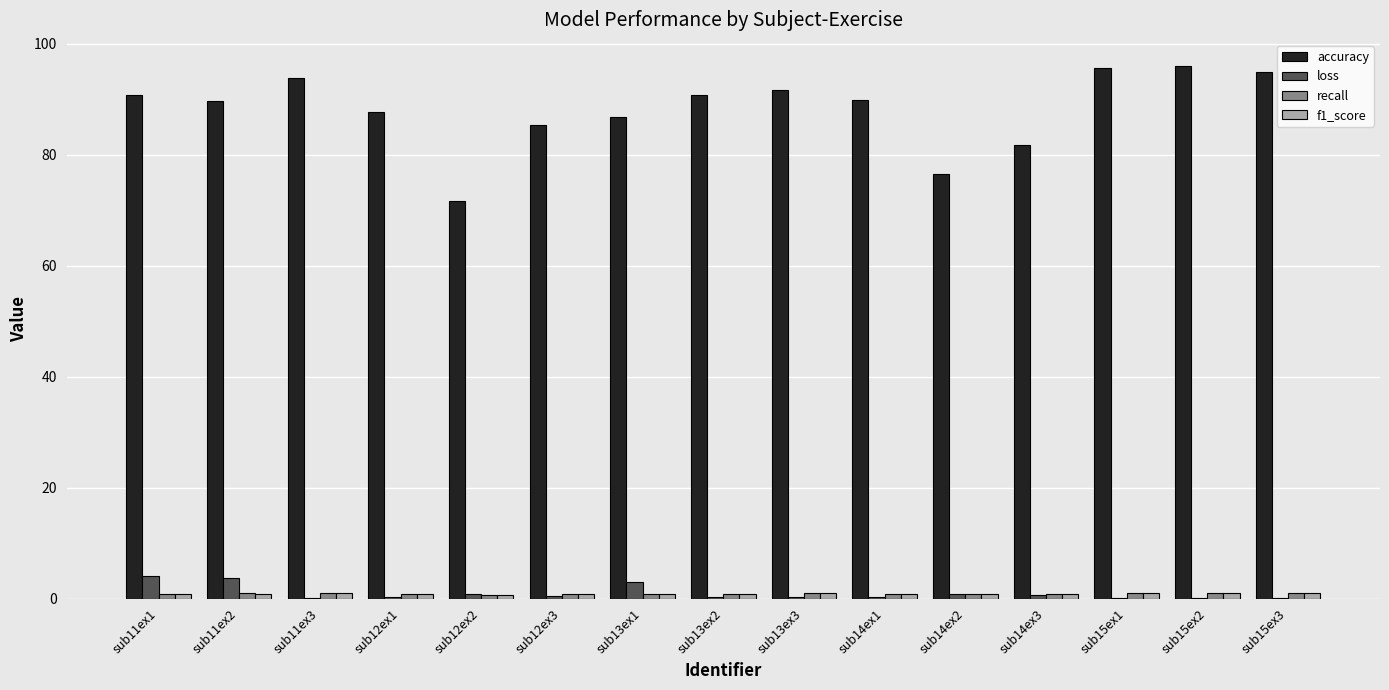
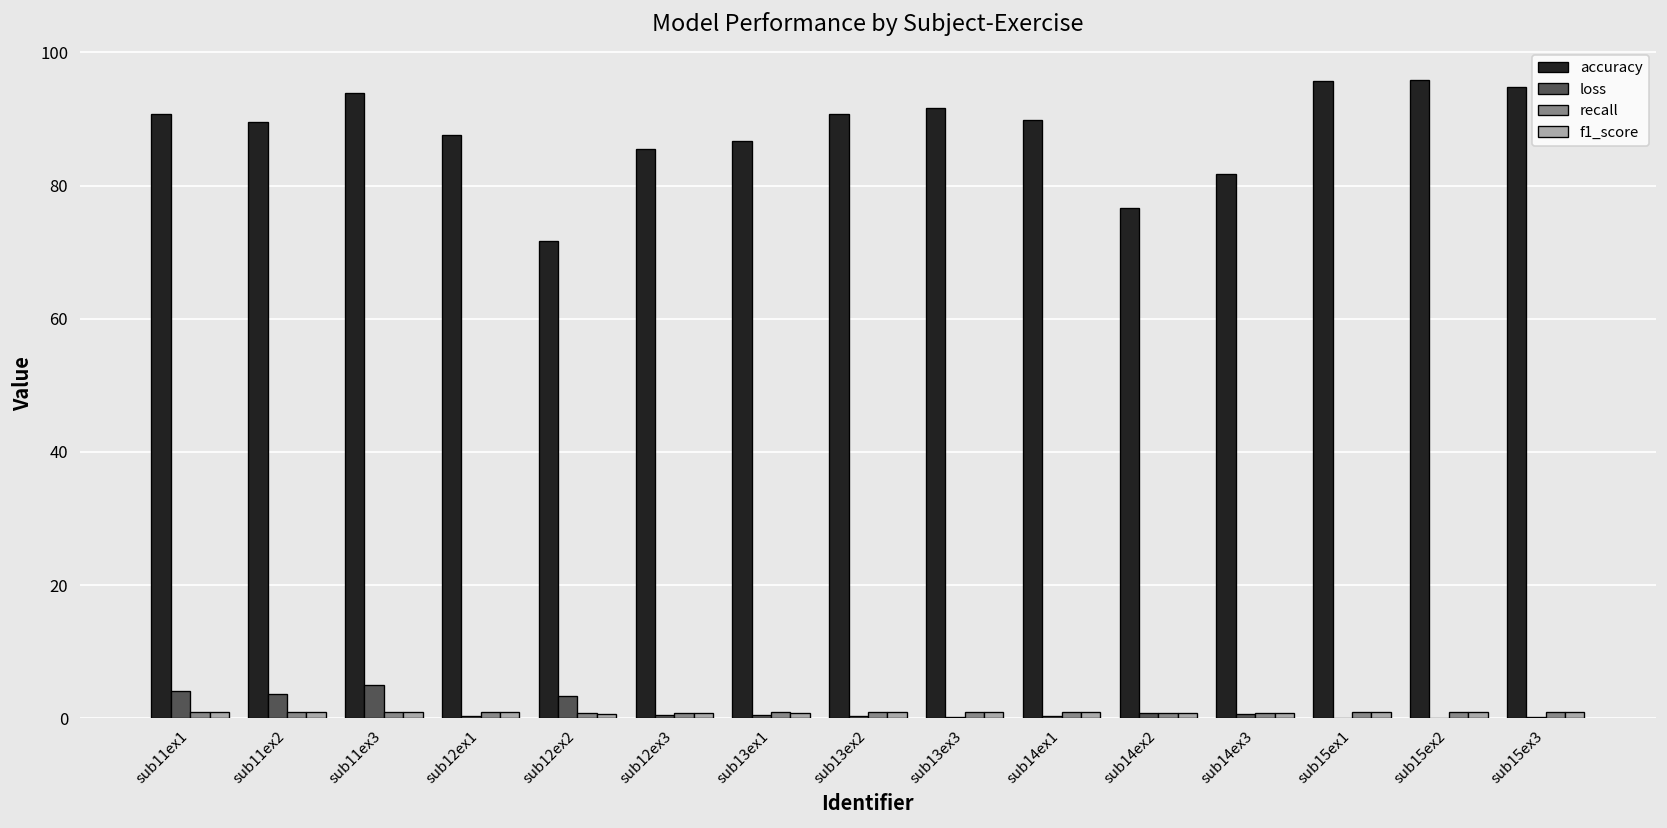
loss, sub11ex3: 0 -> 5
loss, sub12ex2: 1 -> 3
loss, sub13ex1: 3 -> 0
